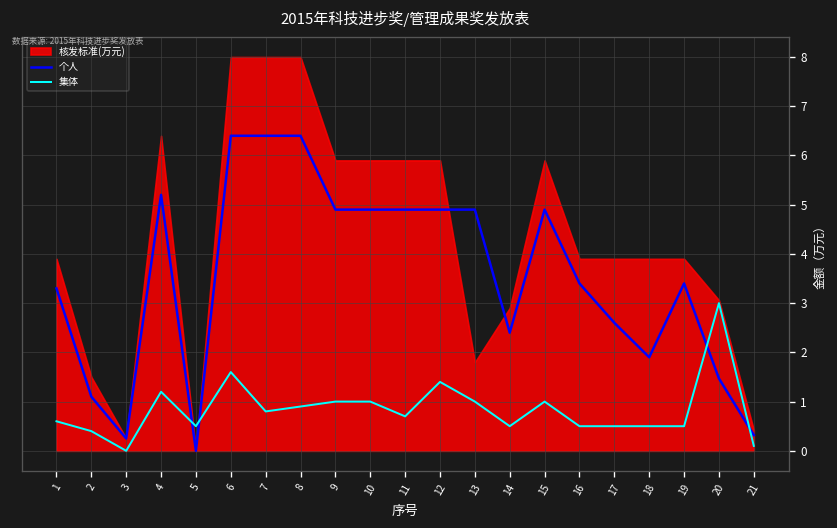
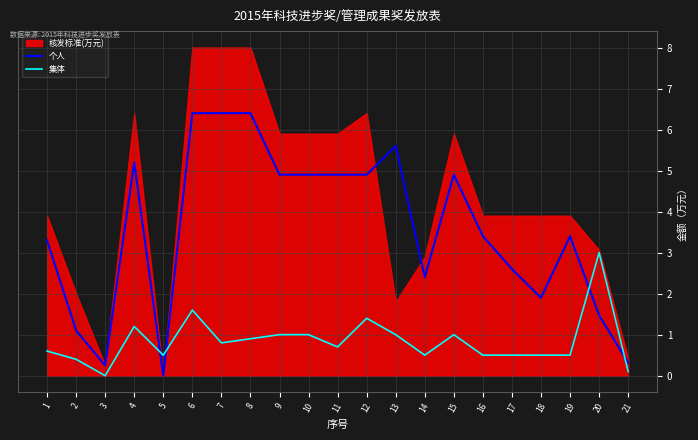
核发标准(万元), 2: 1.5 -> 2.0
核发标准(万元), 12: 5.9 -> 6.4
个人, 13: 4.9 -> 5.6
